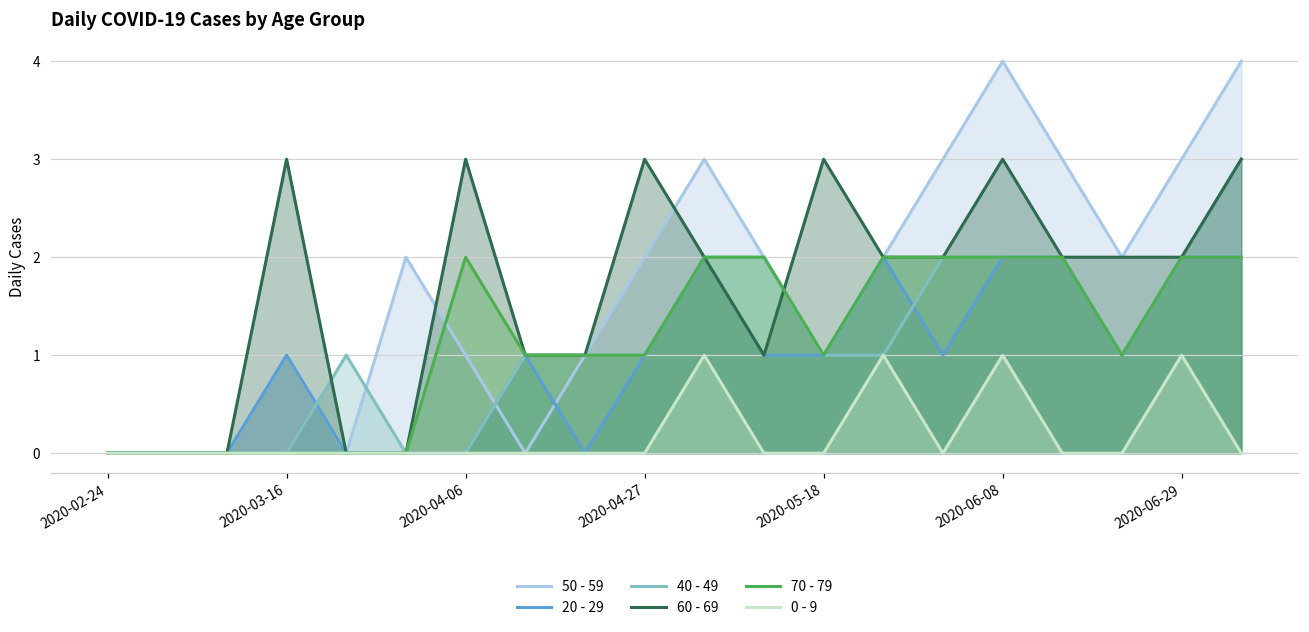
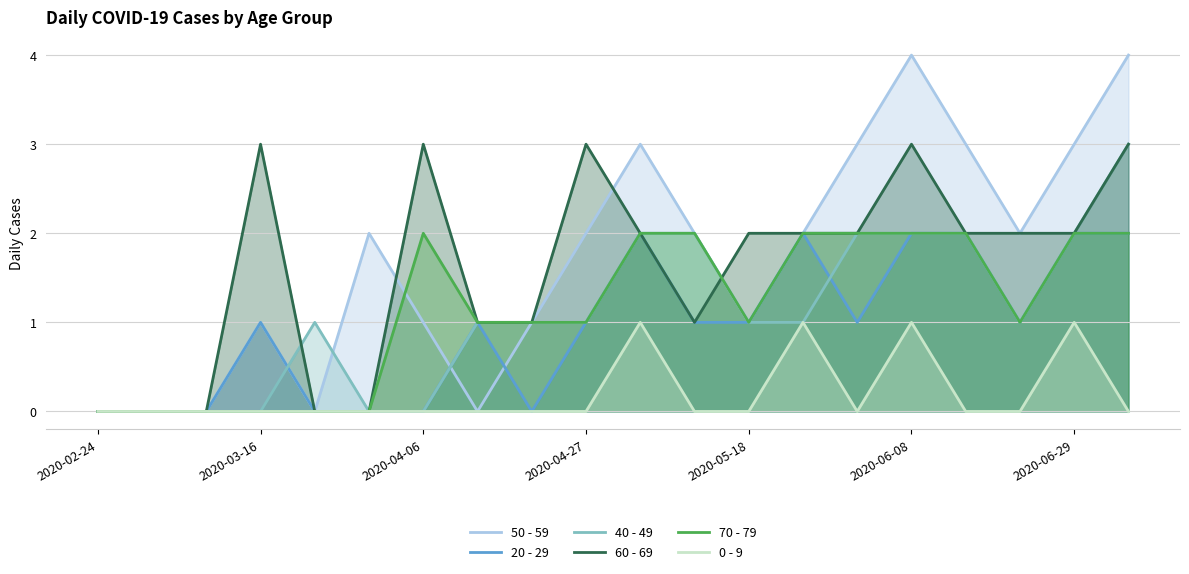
60 - 69, 2020-05-18: 3 -> 2
